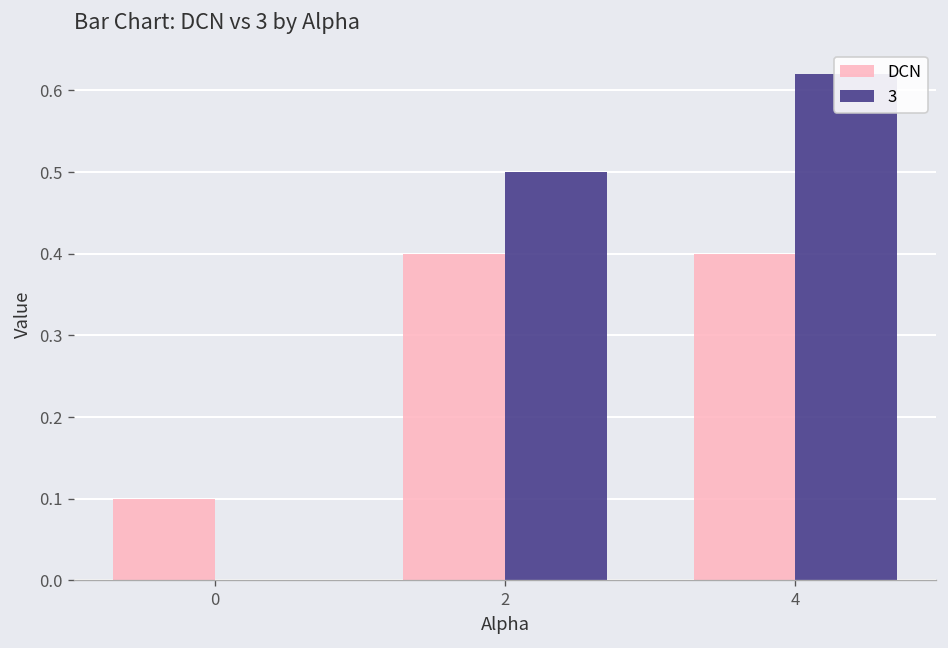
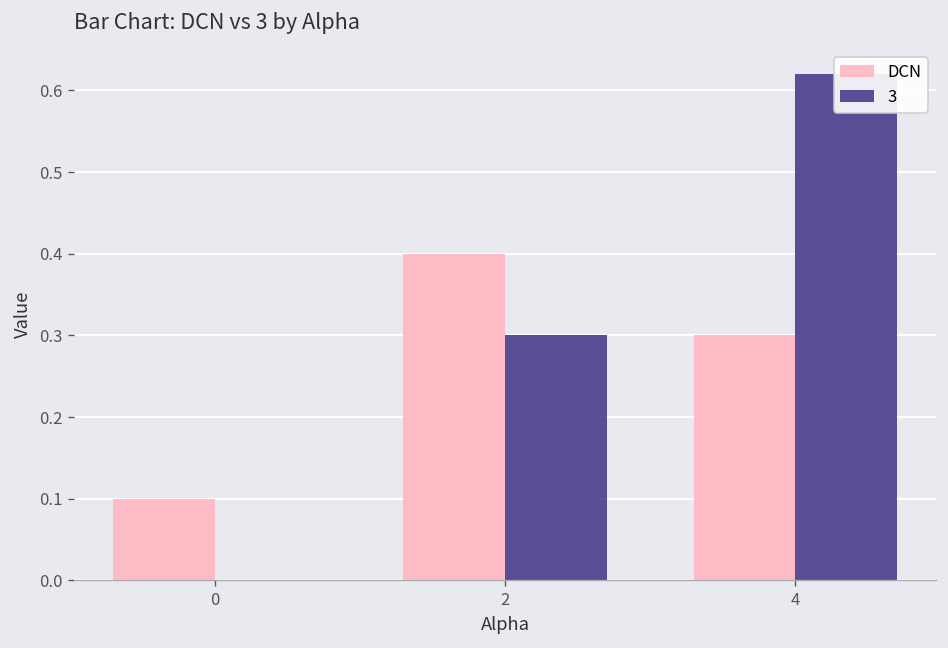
3, 2: 0.5 -> 0.3
DCN, 4: 0.4 -> 0.3
